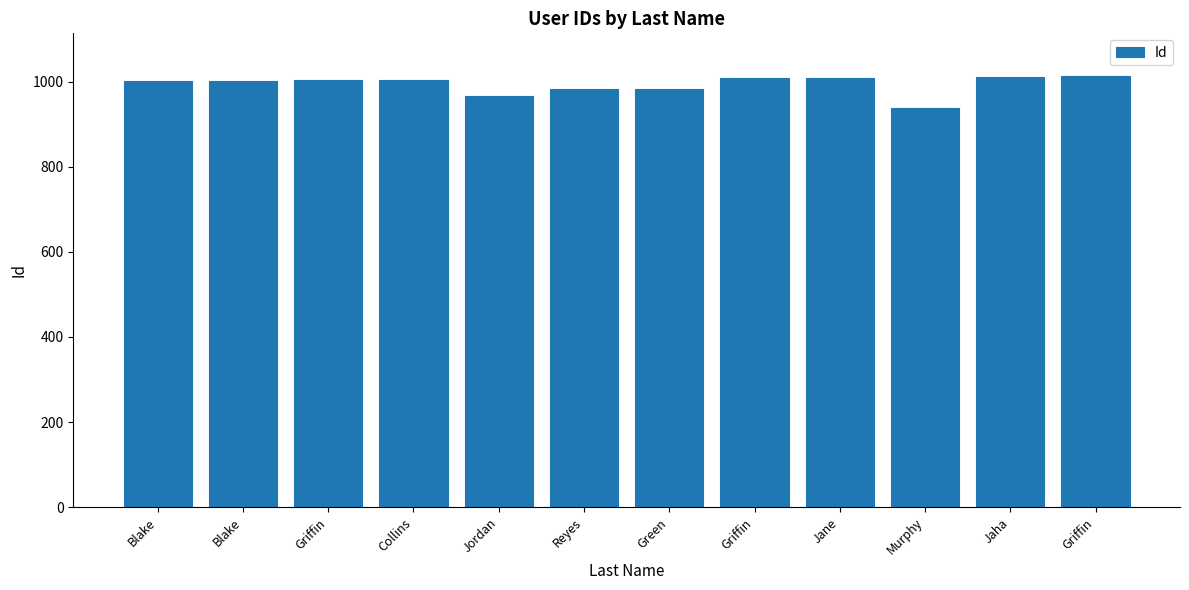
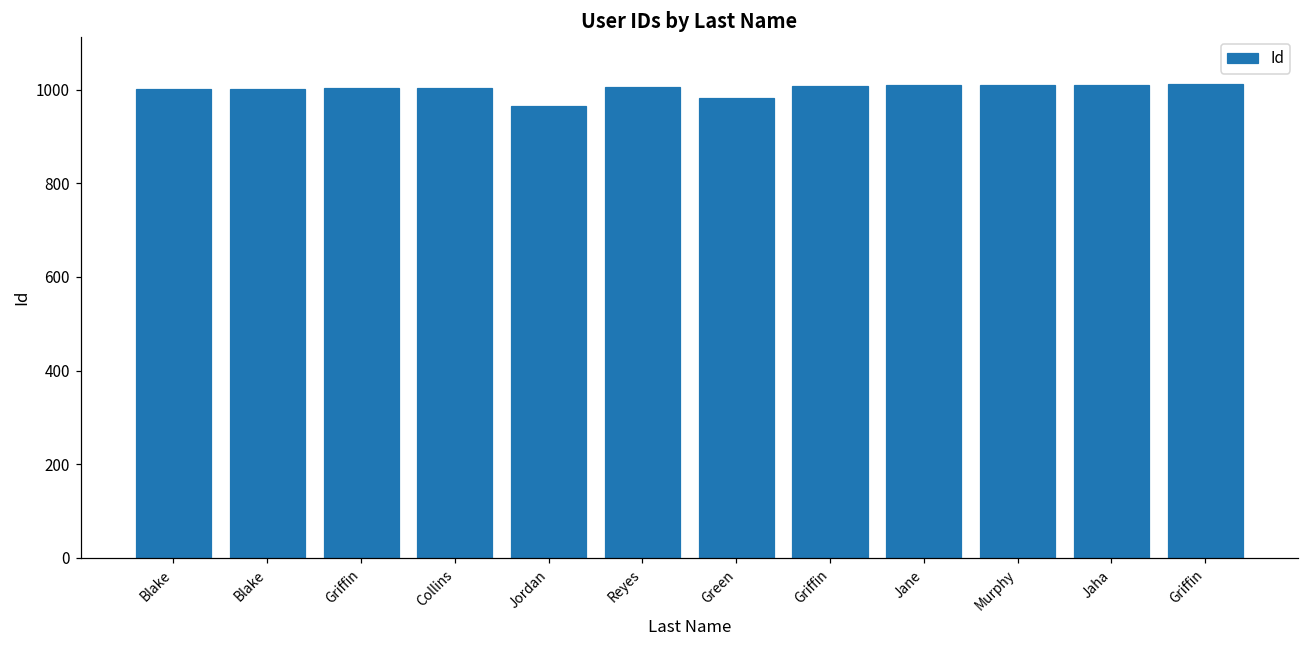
Reyes: 980 -> 1010
Murphy: 940 -> 1010
